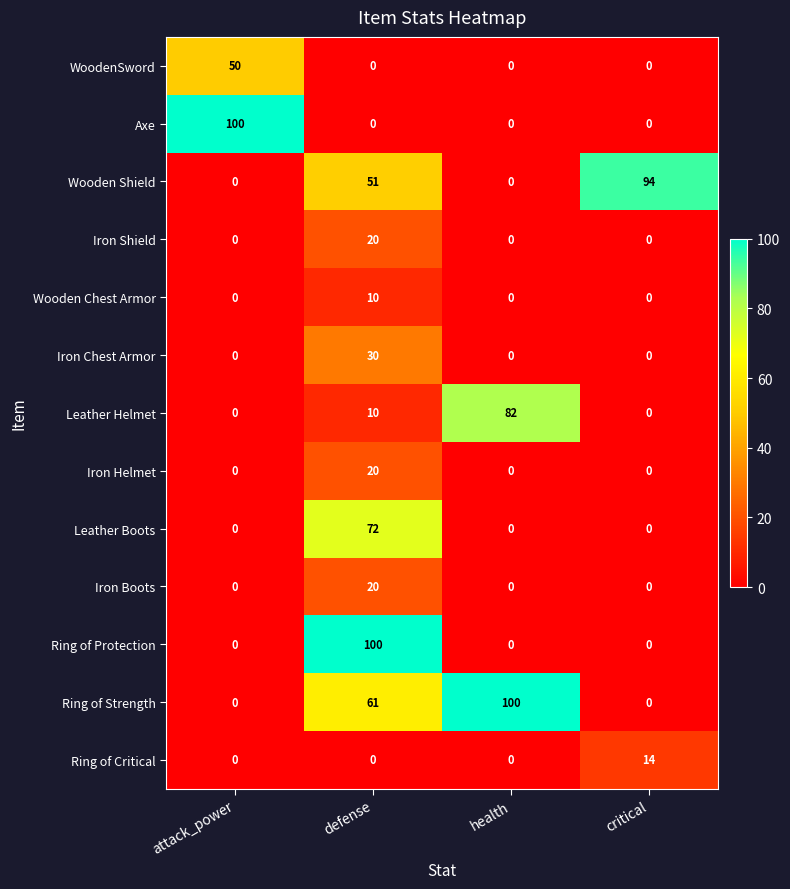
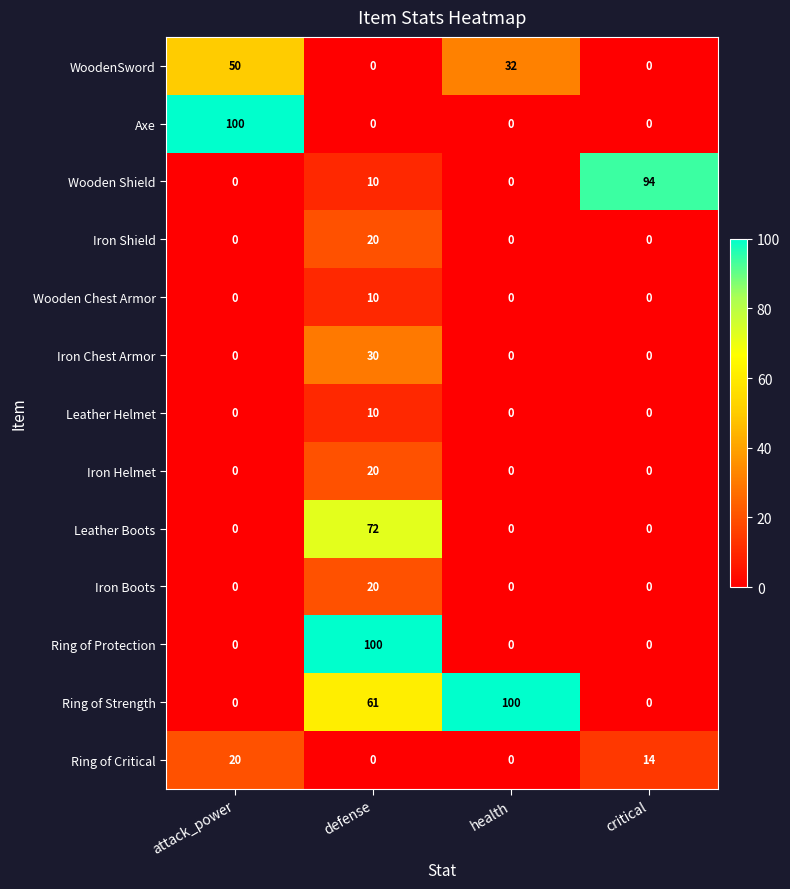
WoodenSword, health: 0 -> 32
Wooden Shield, defense: 51 -> 10
Leather Helmet, health: 82 -> 0
Ring of Critical, attack_power: 0 -> 20
